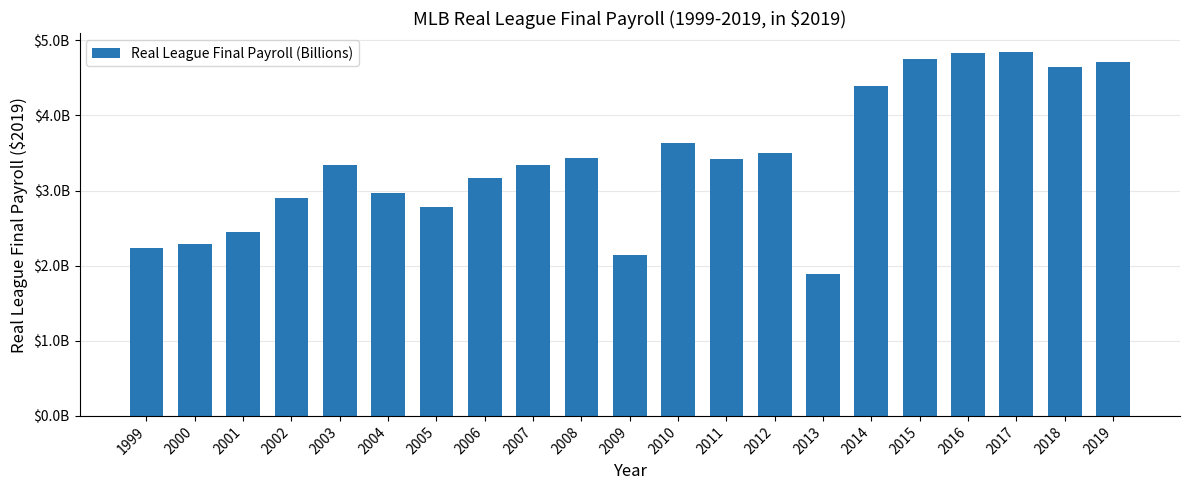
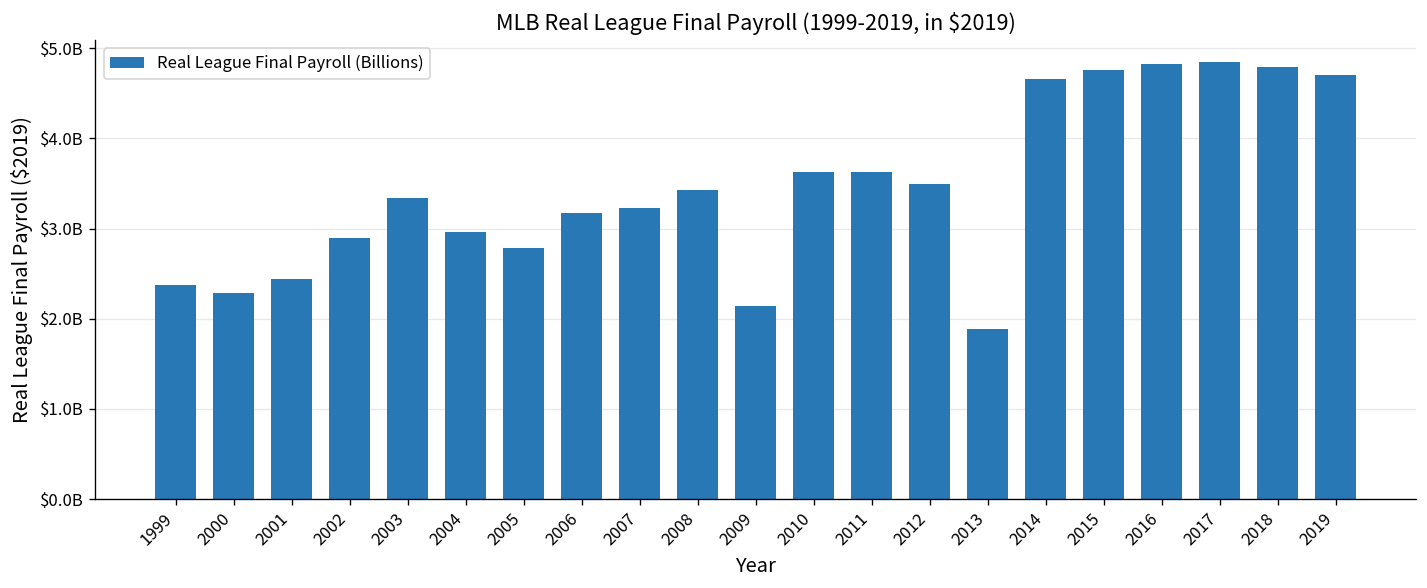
1999: $2200000000 -> $2400000000
2007: $3300000000 -> $3200000000
2011: $3400000000 -> $3600000000
2014: $4400000000 -> $4700000000
2018: $4600000000 -> $4800000000
